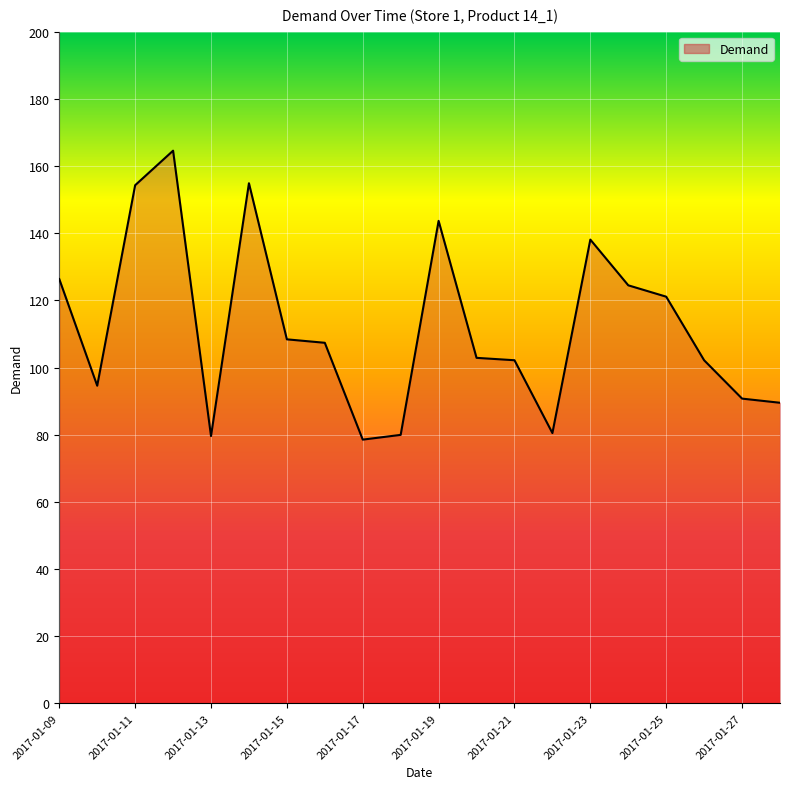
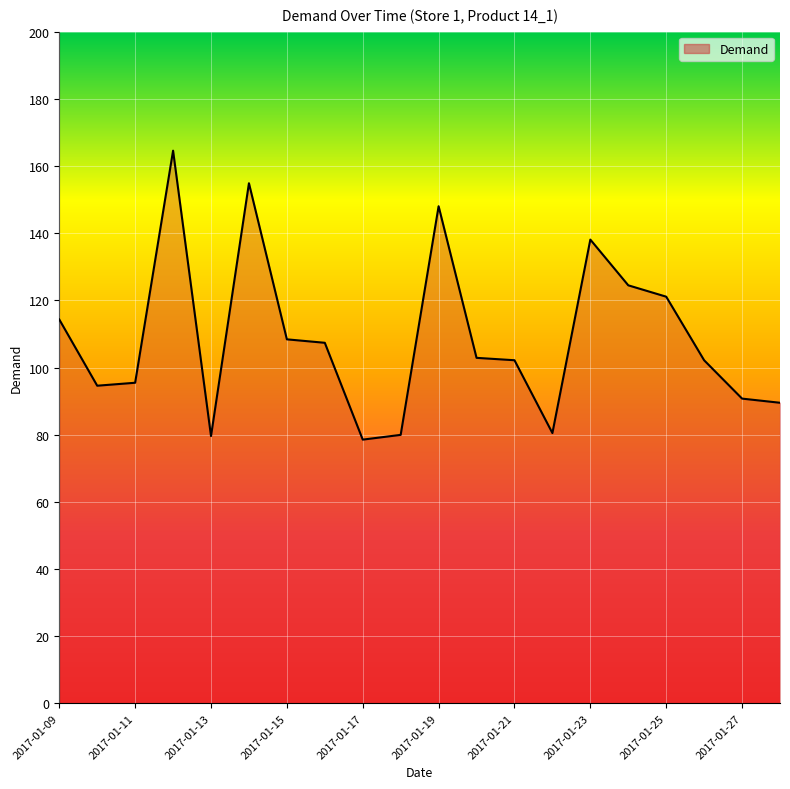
2017-01-09: 126 -> 114
2017-01-11: 154 -> 95
2017-01-19: 144 -> 148
